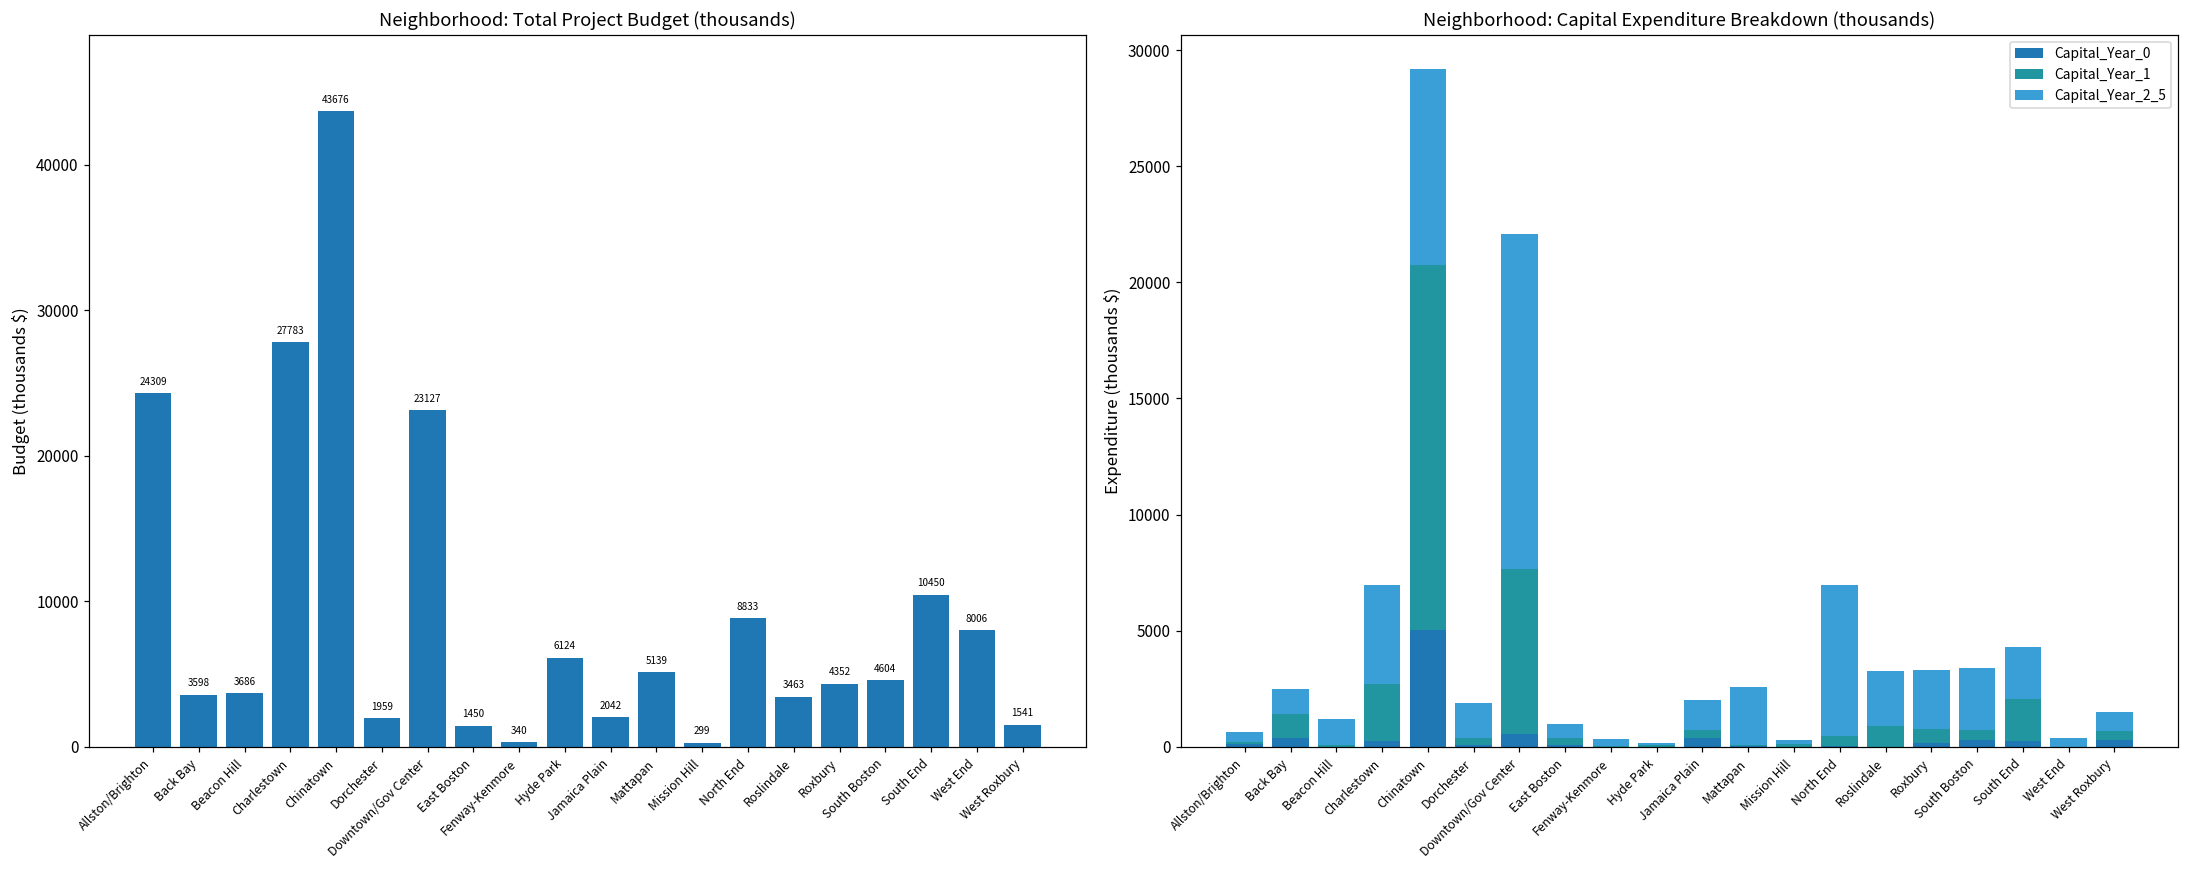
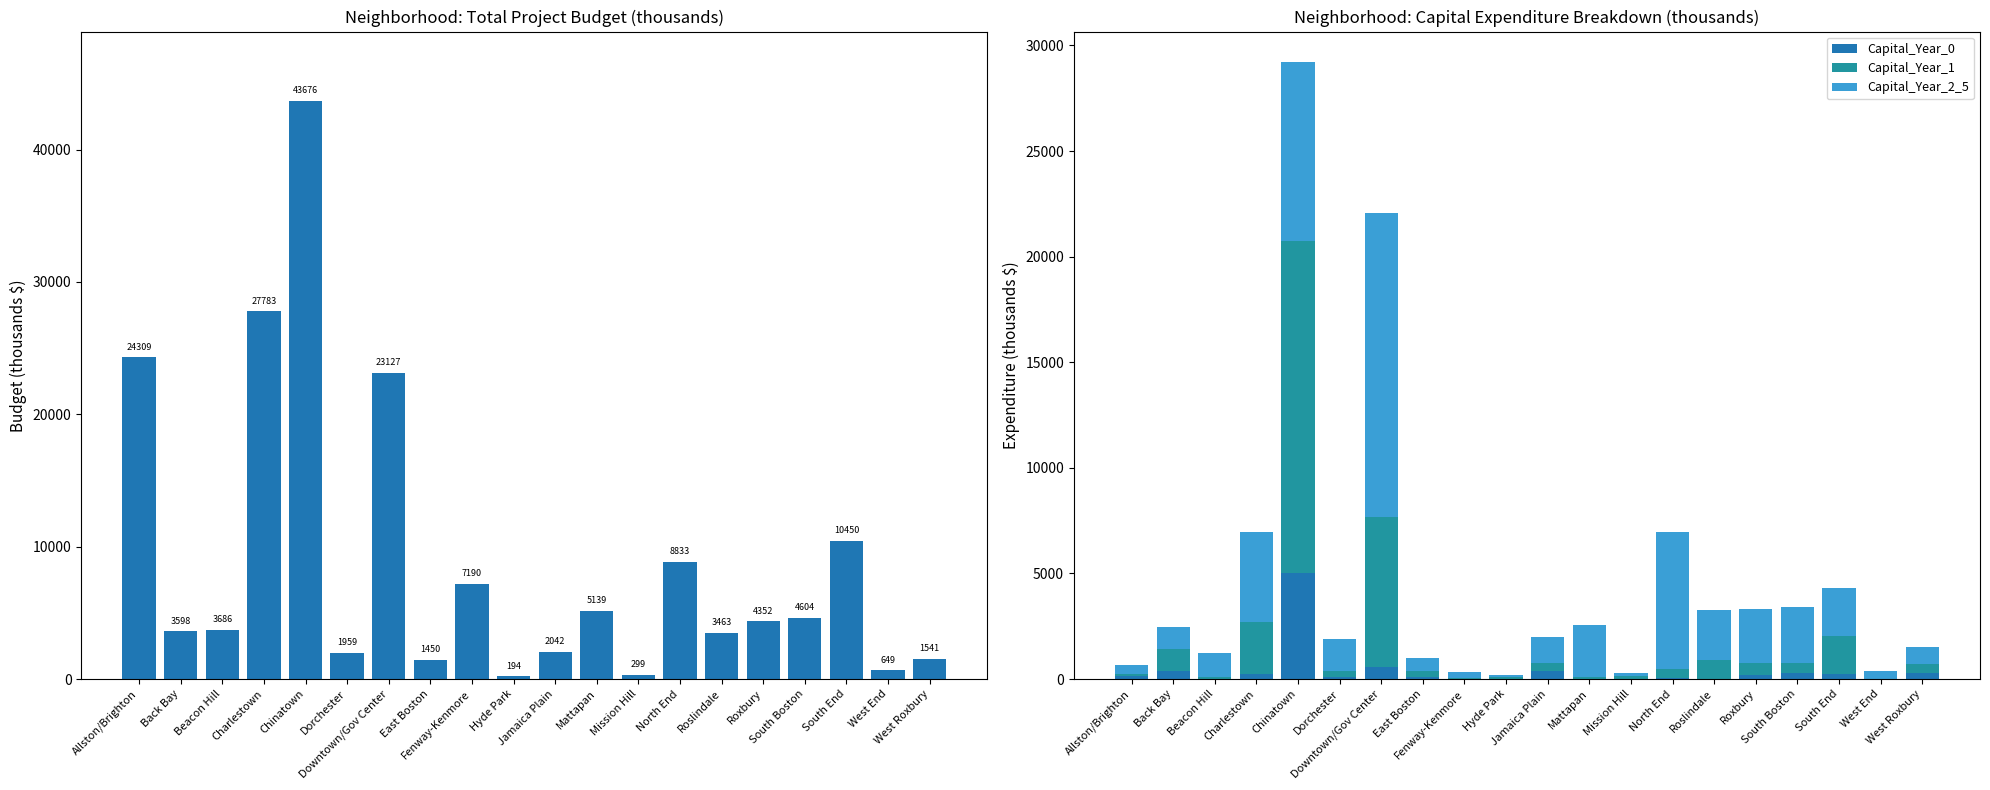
Neighborhood: Total Project Budget (thousands), Fenway-Kenmore: 340 -> 7190
Neighborhood: Total Project Budget (thousands), Hyde Park: 6124 -> 194
Neighborhood: Total Project Budget (thousands), West End: 8006 -> 649
